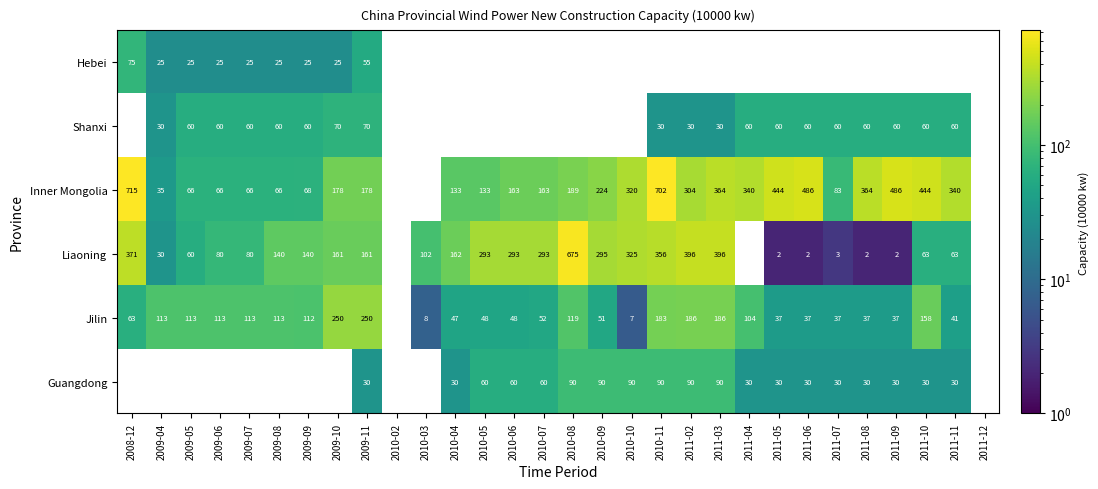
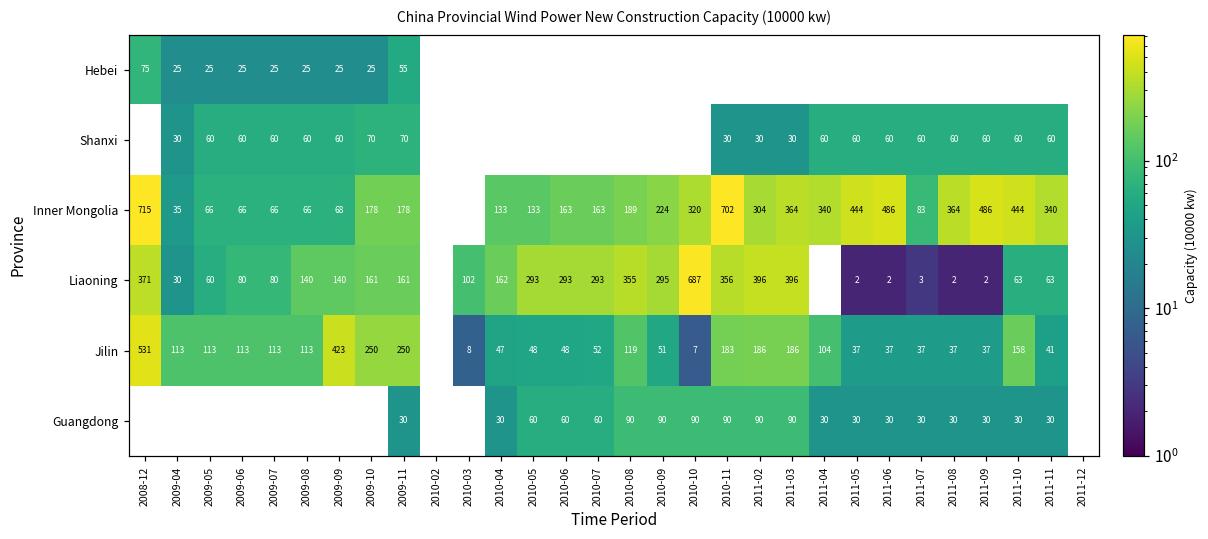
Liaoning, 2010-08: 675 -> 355
Liaoning, 2010-10: 325 -> 687
Jilin, 2008-12: 63 -> 531
Jilin, 2009-09: 112 -> 423
